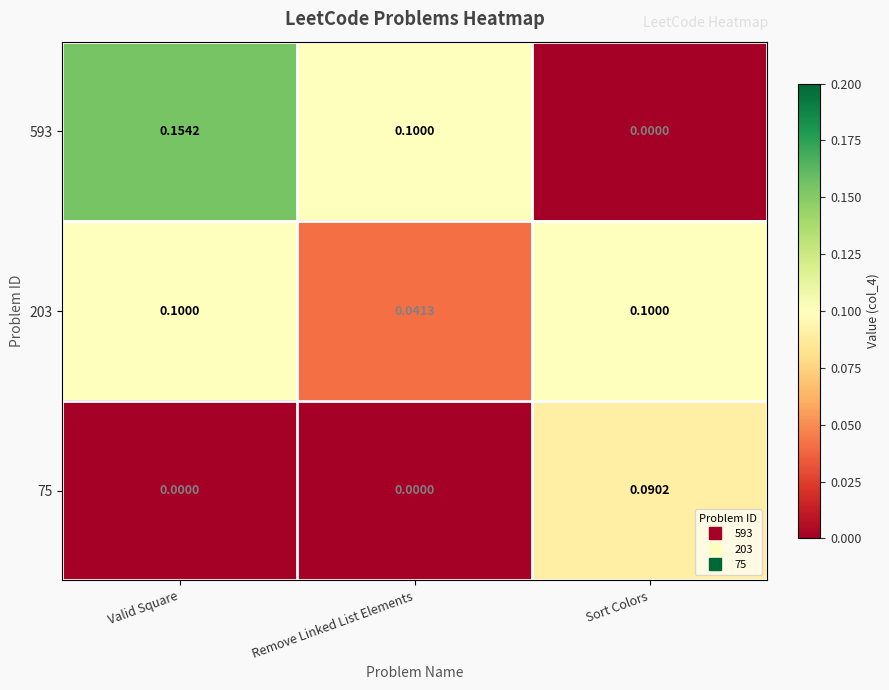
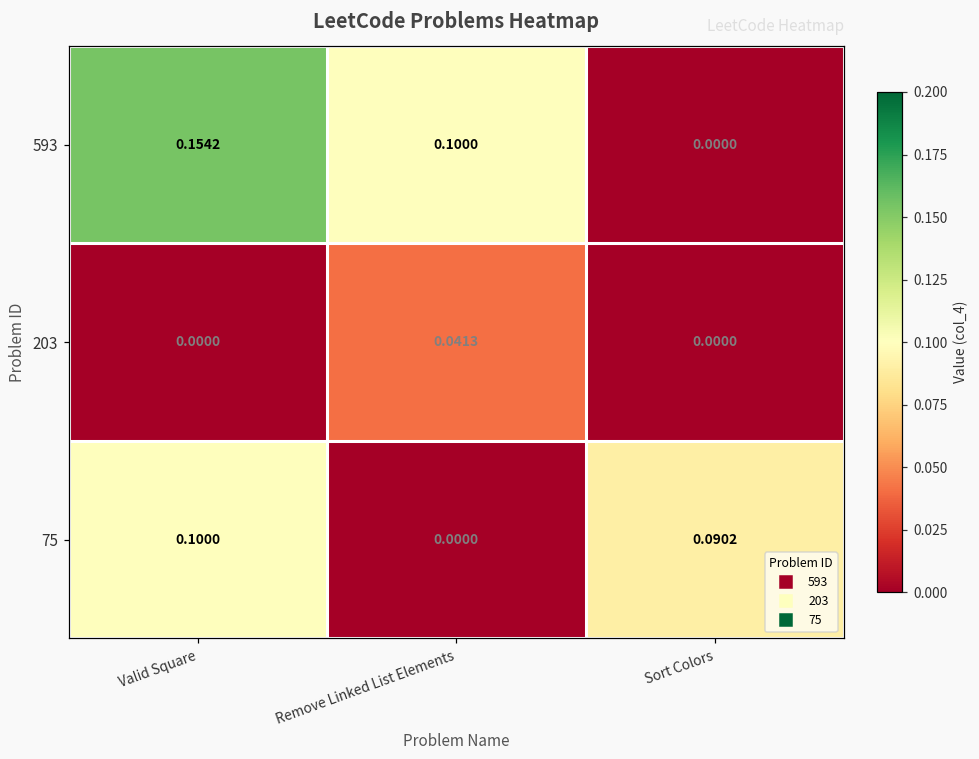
203, Valid Square: 0.1000 -> 0.0000
203, Sort Colors: 0.1000 -> 0.0000
75, Valid Square: 0.0000 -> 0.1000
